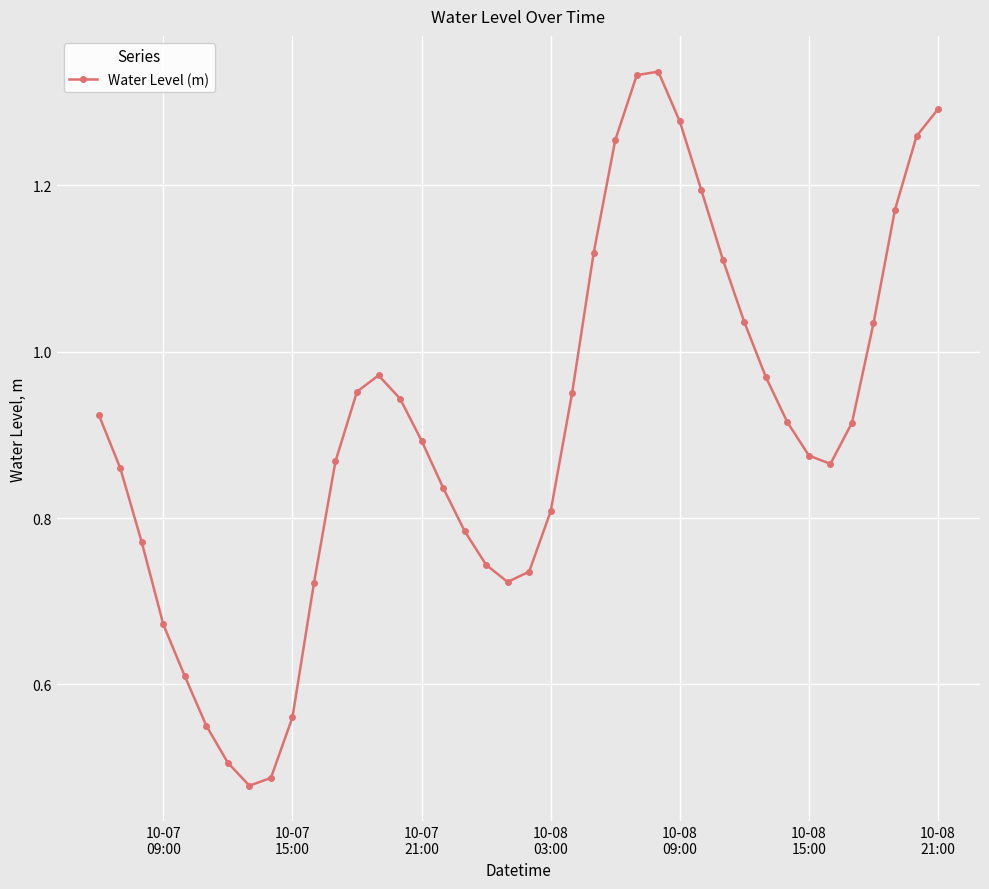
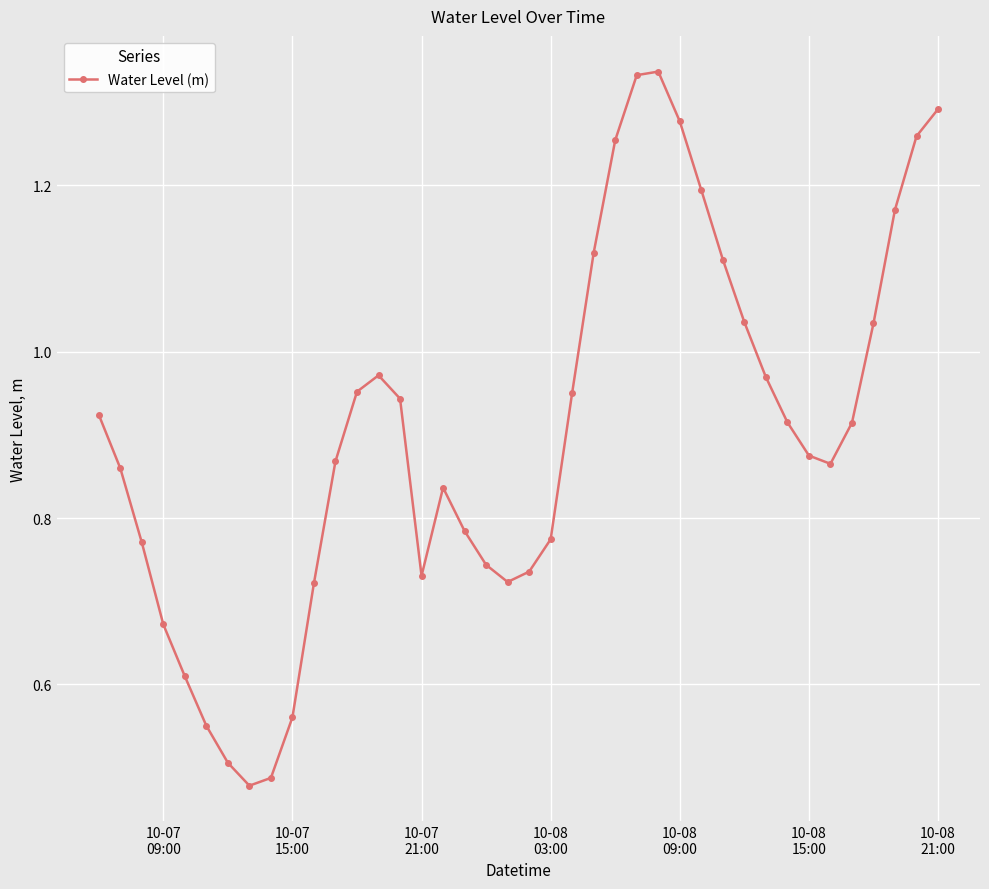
10-07 21:00: 0.89 -> 0.73
10-08 03:00: 0.81 -> 0.77
